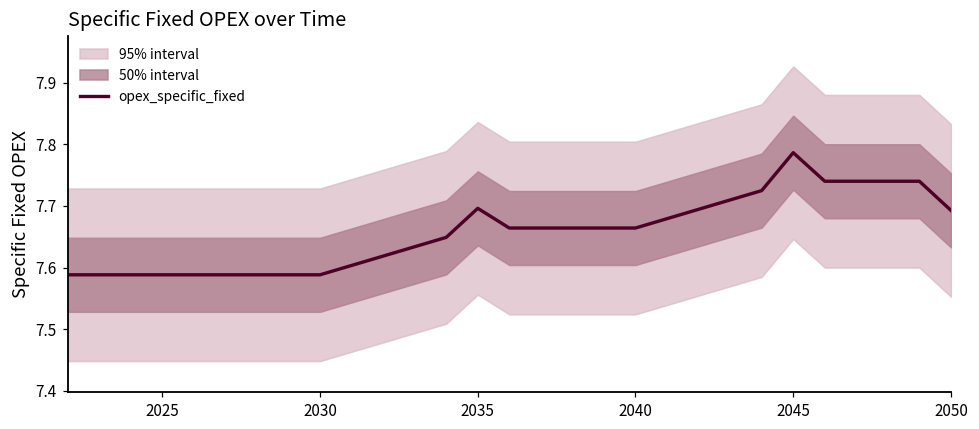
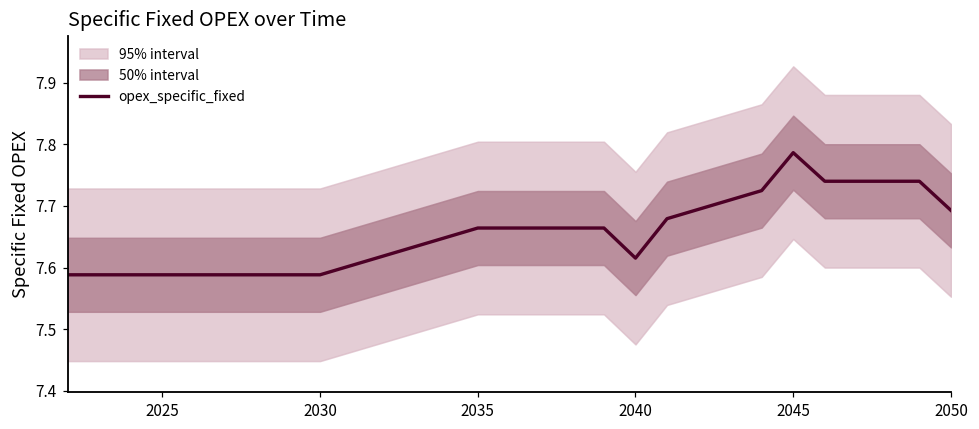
opex_specific_fixed, 2035: 7.70 -> 7.66
opex_specific_fixed, 2040: 7.66 -> 7.62
